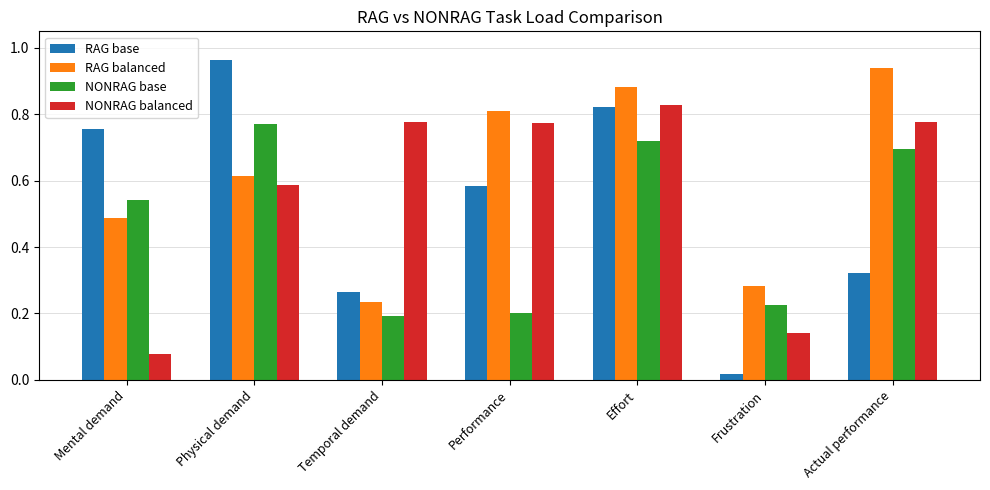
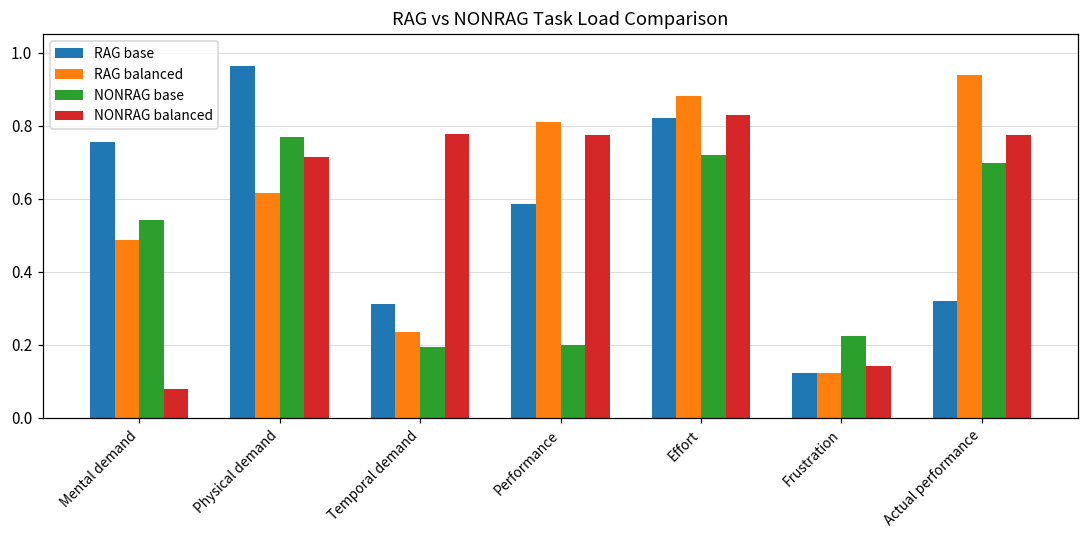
NONRAG balanced, Physical demand: 0.59 -> 0.72
RAG base, Temporal demand: 0.27 -> 0.31
RAG base, Frustration: 0.02 -> 0.12
RAG balanced, Frustration: 0.28 -> 0.12
